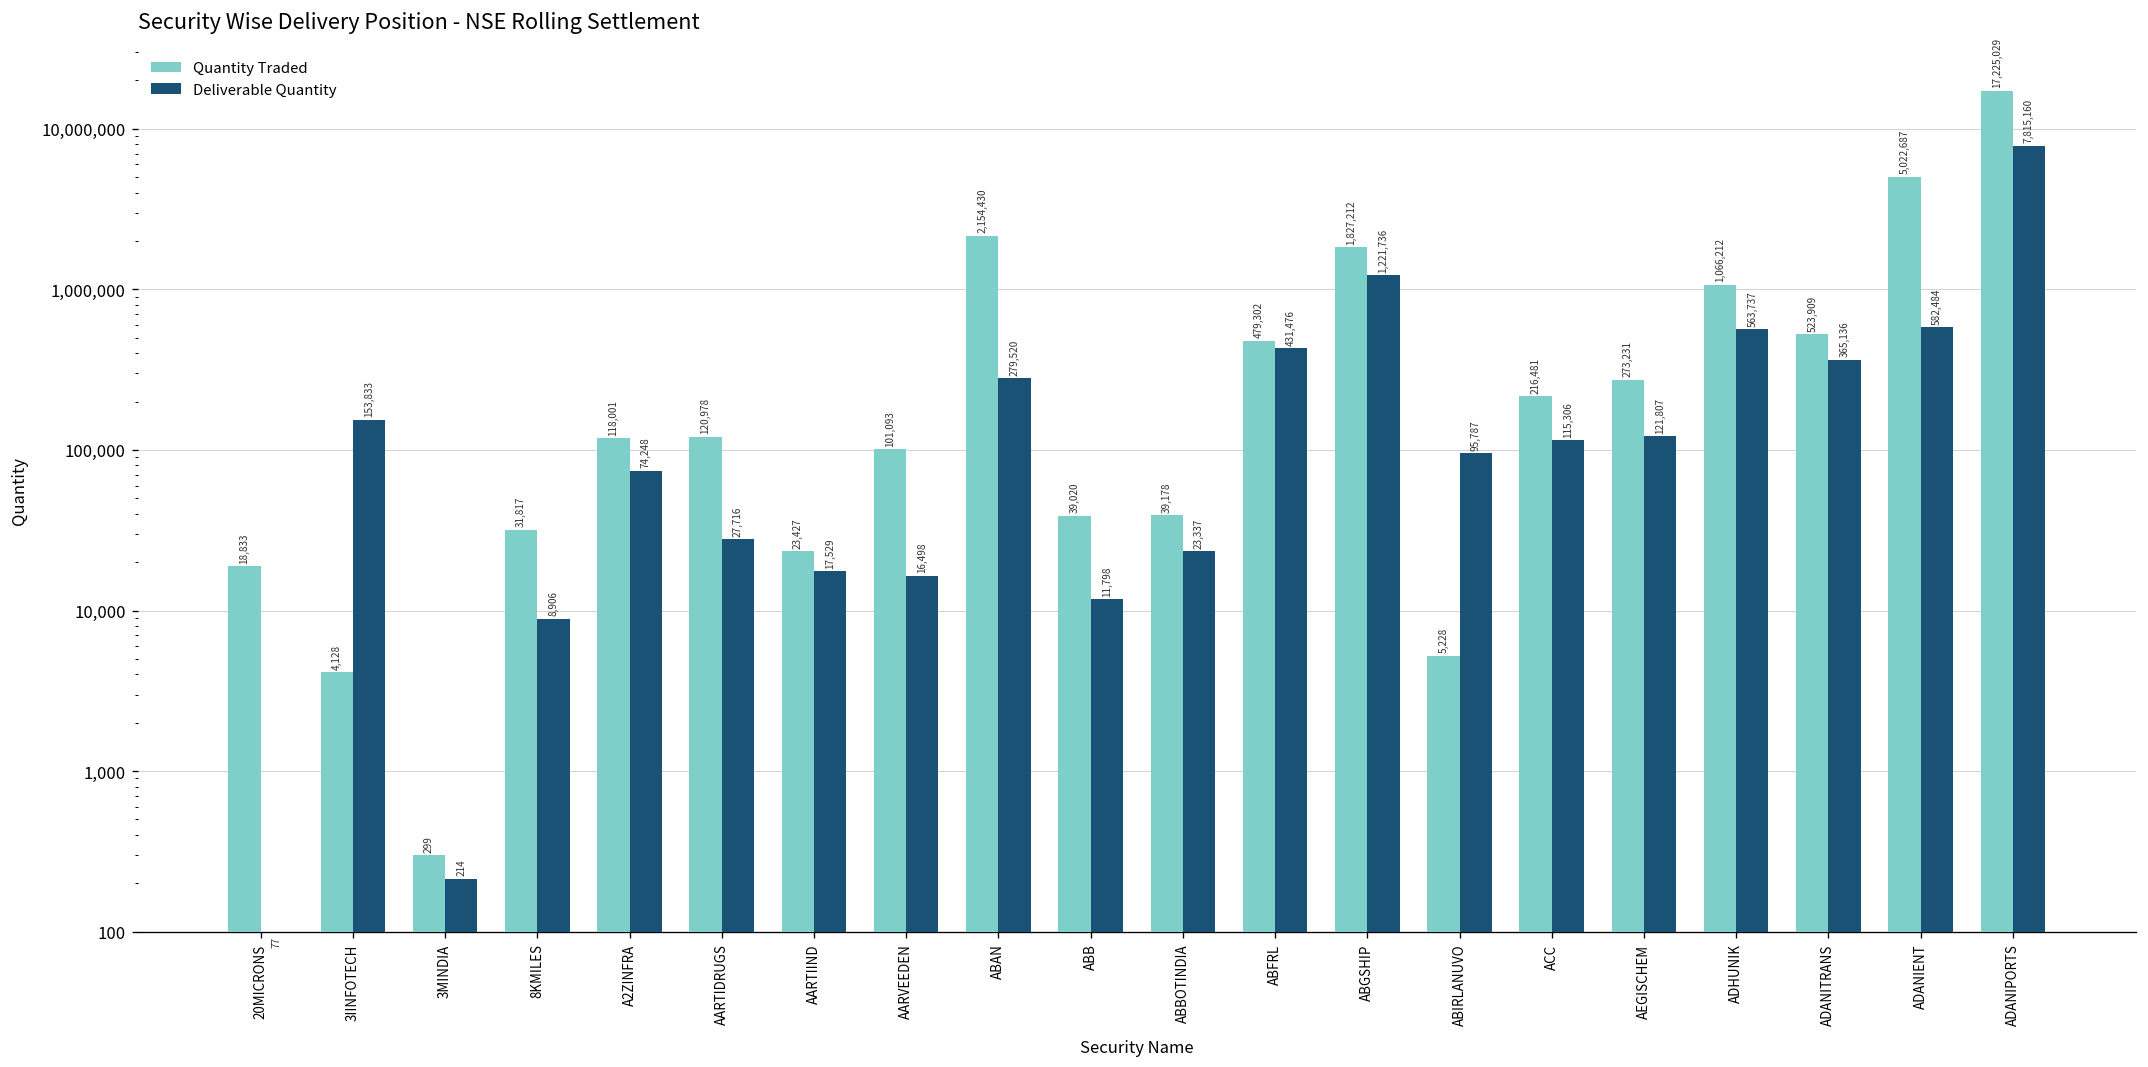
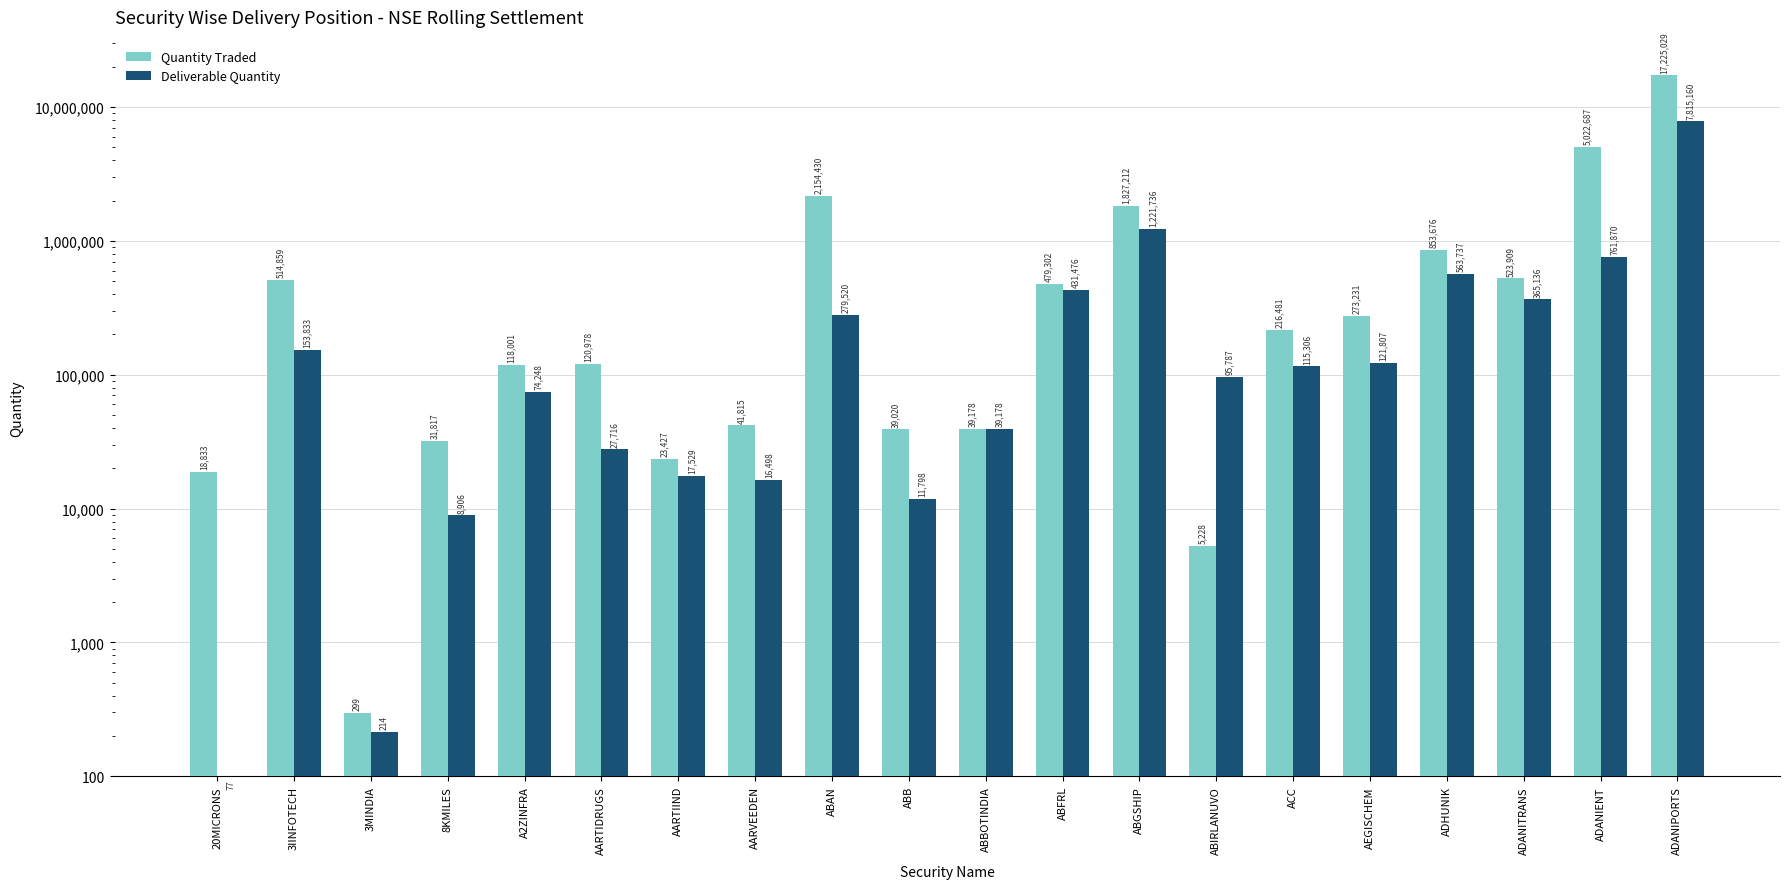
Quantity Traded, 3IINFOTECH: 4,128 -> 514,859
Quantity Traded, AARVEEDEN: 101,093 -> 41,815
Deliverable Quantity, ABBOTINDIA: 23,337 -> 39,178
Quantity Traded, ADHUNIK: 1,066,212 -> 853,676
Deliverable Quantity, ADANIENT: 582,484 -> 761,870
